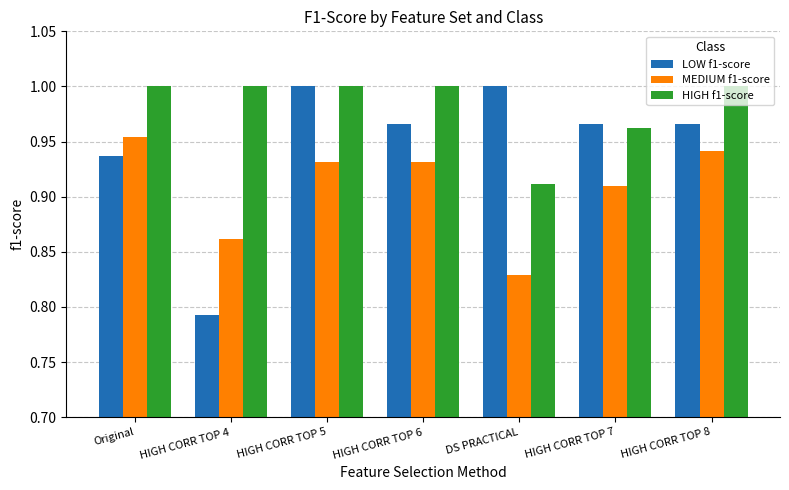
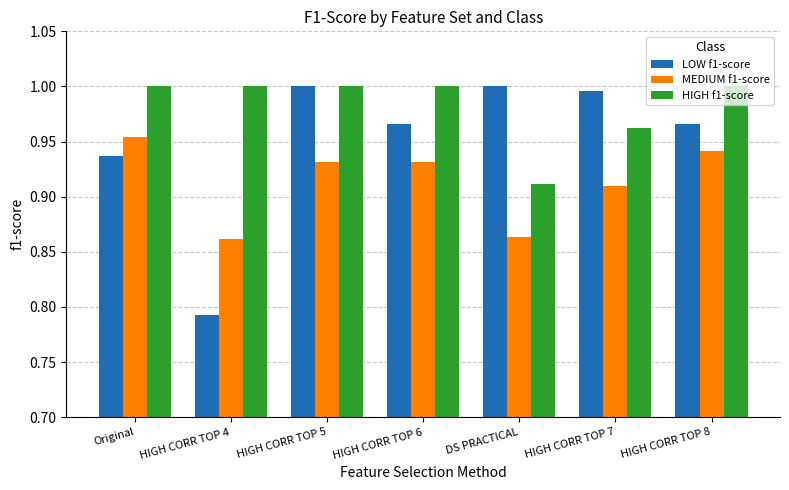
MEDIUM f1-score, DS PRACTICAL: 0.829 -> 0.864
LOW f1-score, HIGH CORR TOP 7: 0.966 -> 0.996
